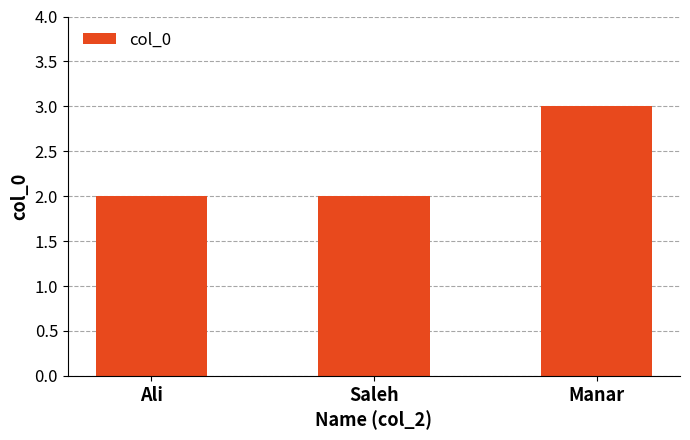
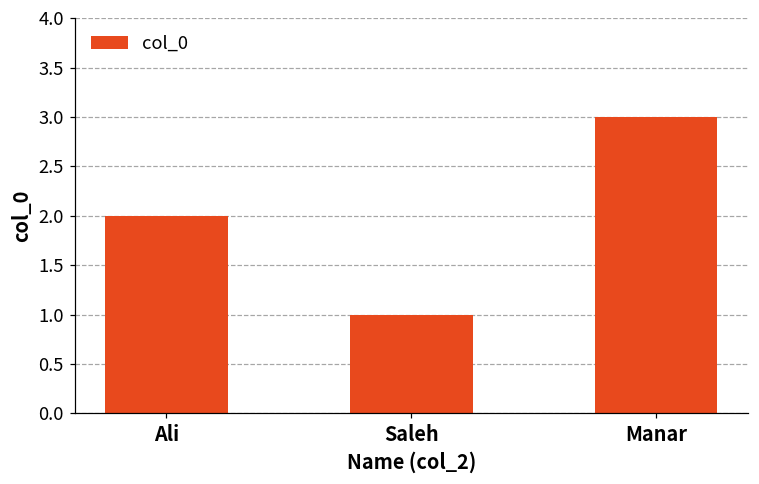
Saleh: 2 -> 1
